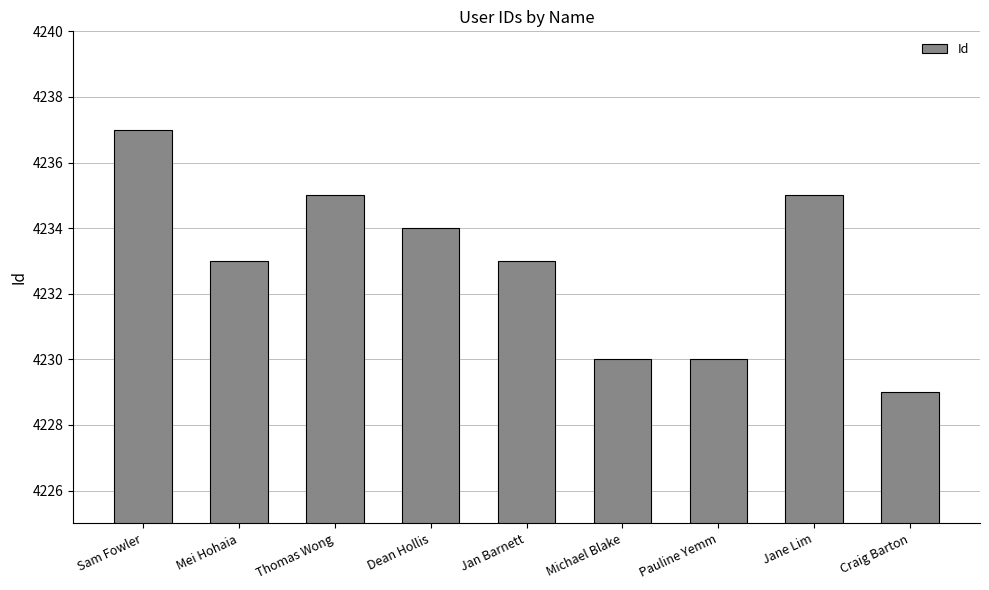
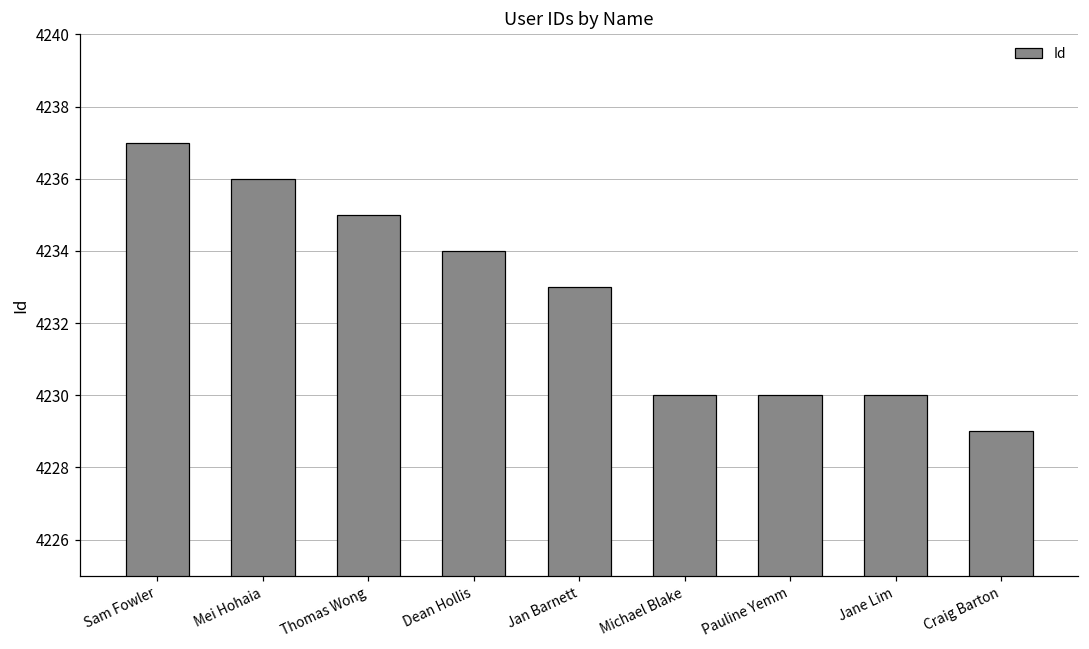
Mei Hohaia: 4233 -> 4236
Jane Lim: 4235 -> 4230
